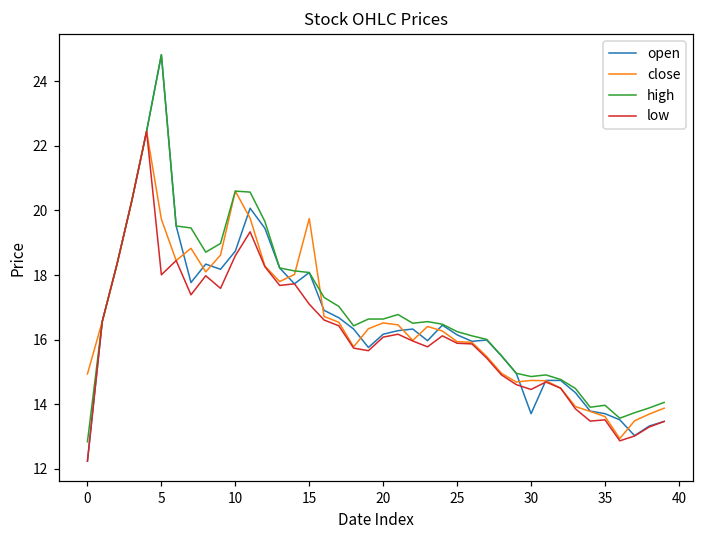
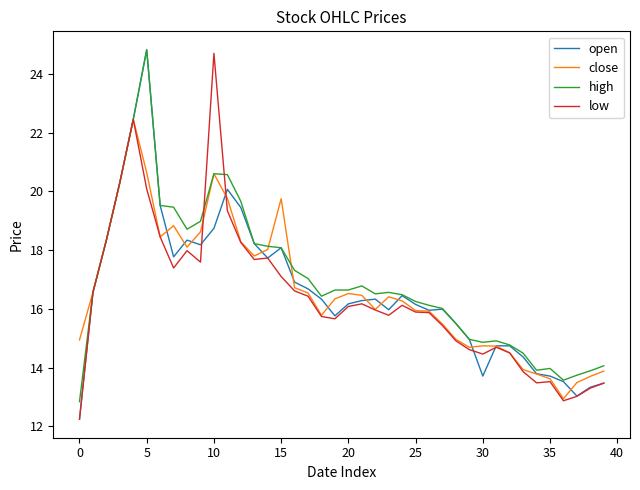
close, 5: 19.7 -> 20.6
low, 5: 18.0 -> 20.1
low, 10: 18.6 -> 24.7
